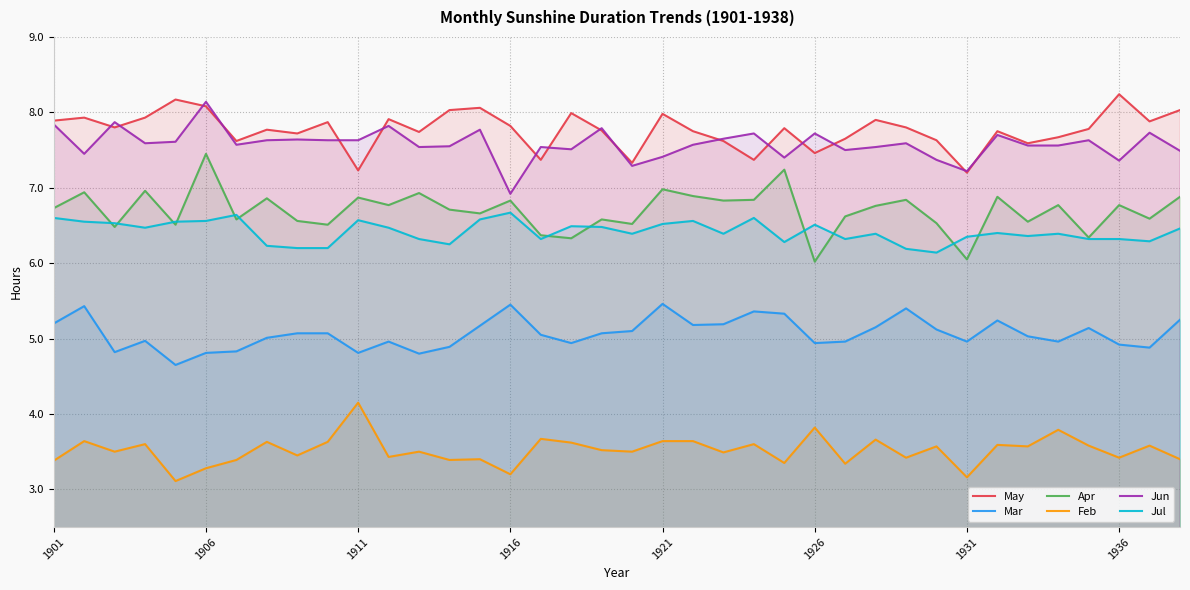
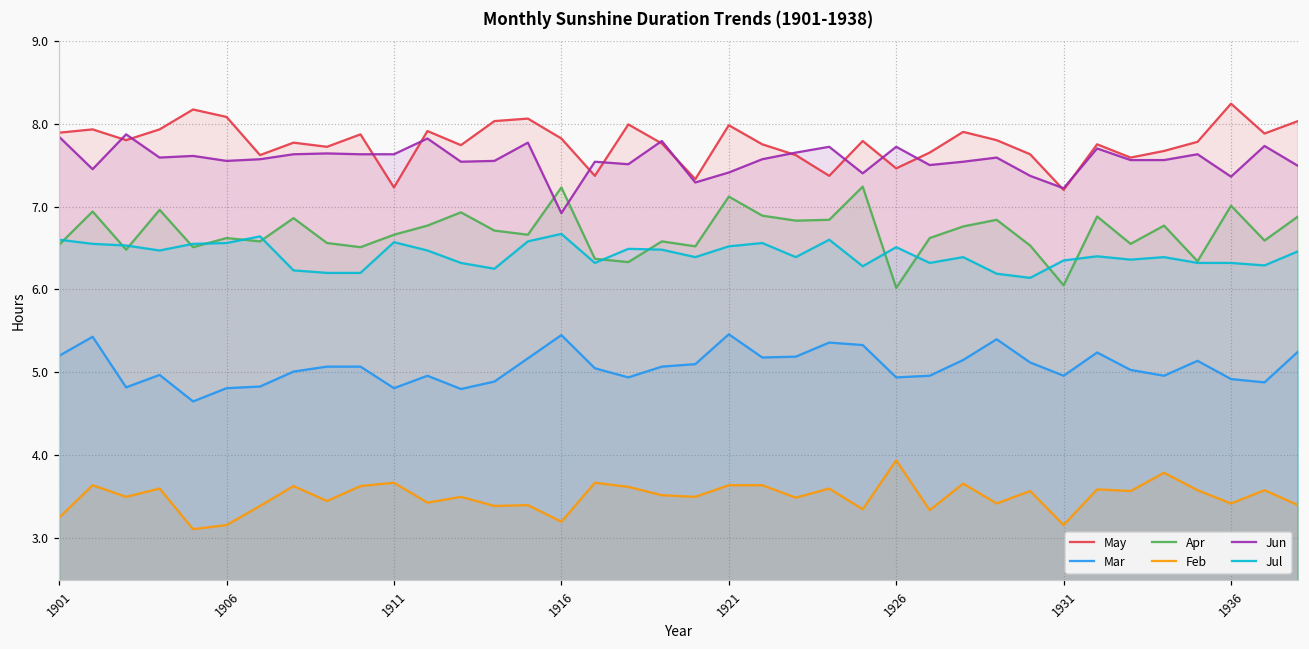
Apr, 1901: 6.7 -> 6.5
Feb, 1901: 3.4 -> 3.3
Apr, 1906: 7.5 -> 6.6
Feb, 1906: 3.3 -> 3.2
Jun, 1906: 8.1 -> 7.6
Apr, 1911: 6.9 -> 6.7
Feb, 1911: 4.2 -> 3.7
Apr, 1916: 6.8 -> 7.2
Apr, 1921: 7.0 -> 7.1
Feb, 1926: 3.8 -> 3.9
Apr, 1936: 6.8 -> 7.0
